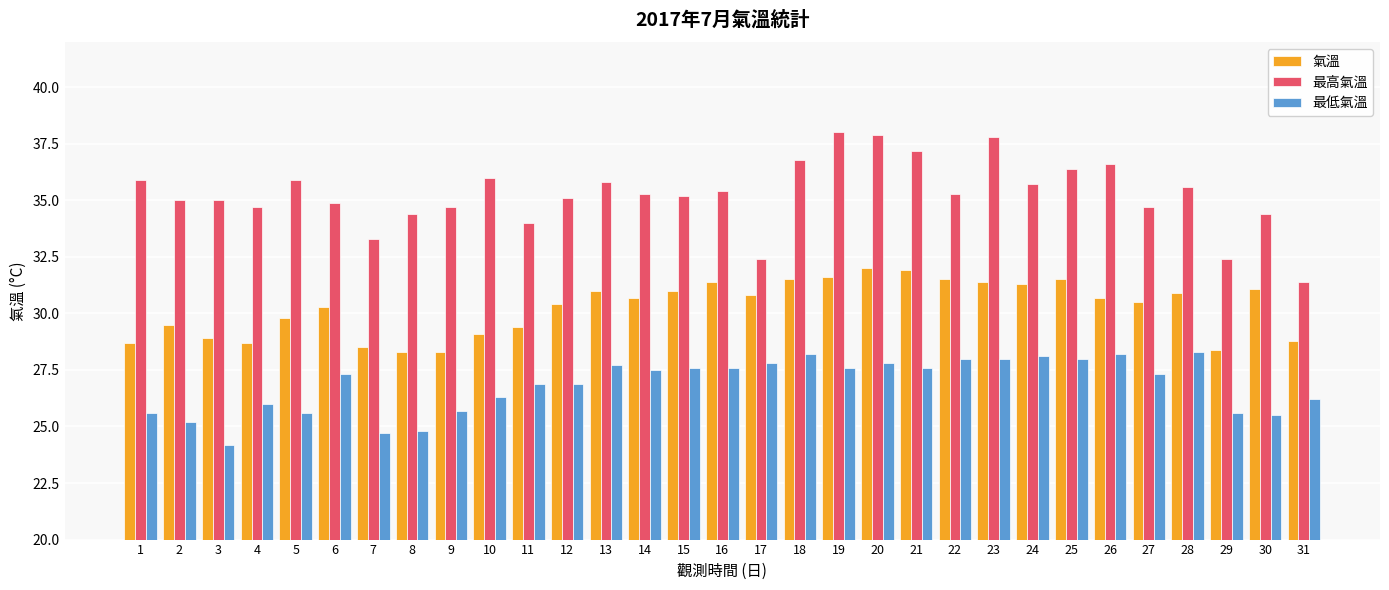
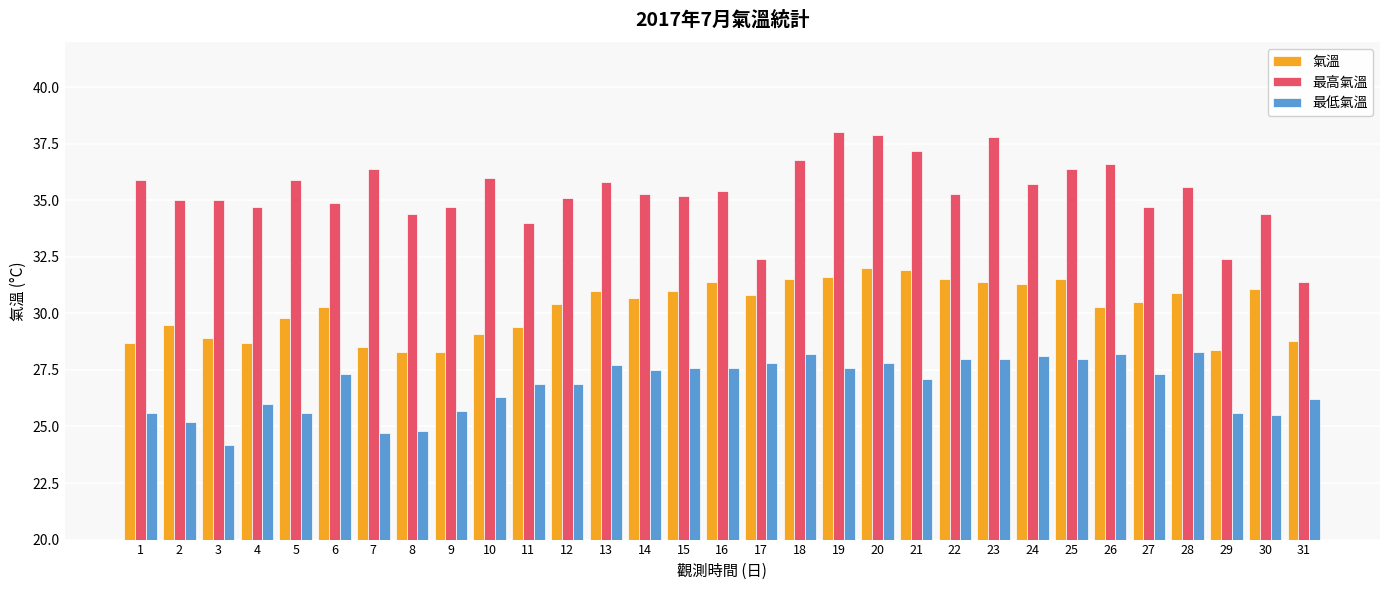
最高氣溫, 7: 33.3 -> 36.4
最低氣溫, 21: 27.6 -> 27.1
氣溫, 26: 30.7 -> 30.3
